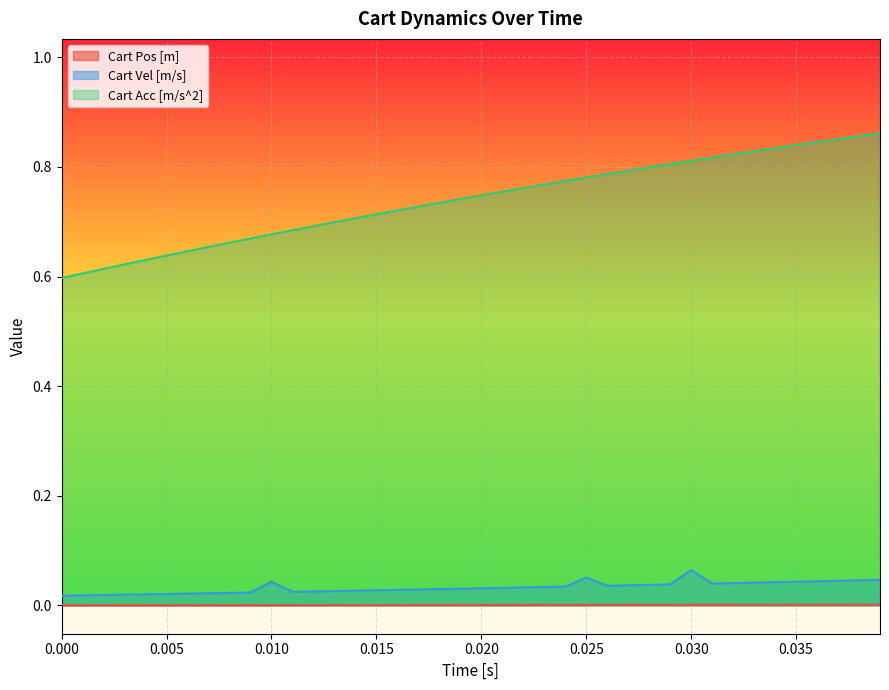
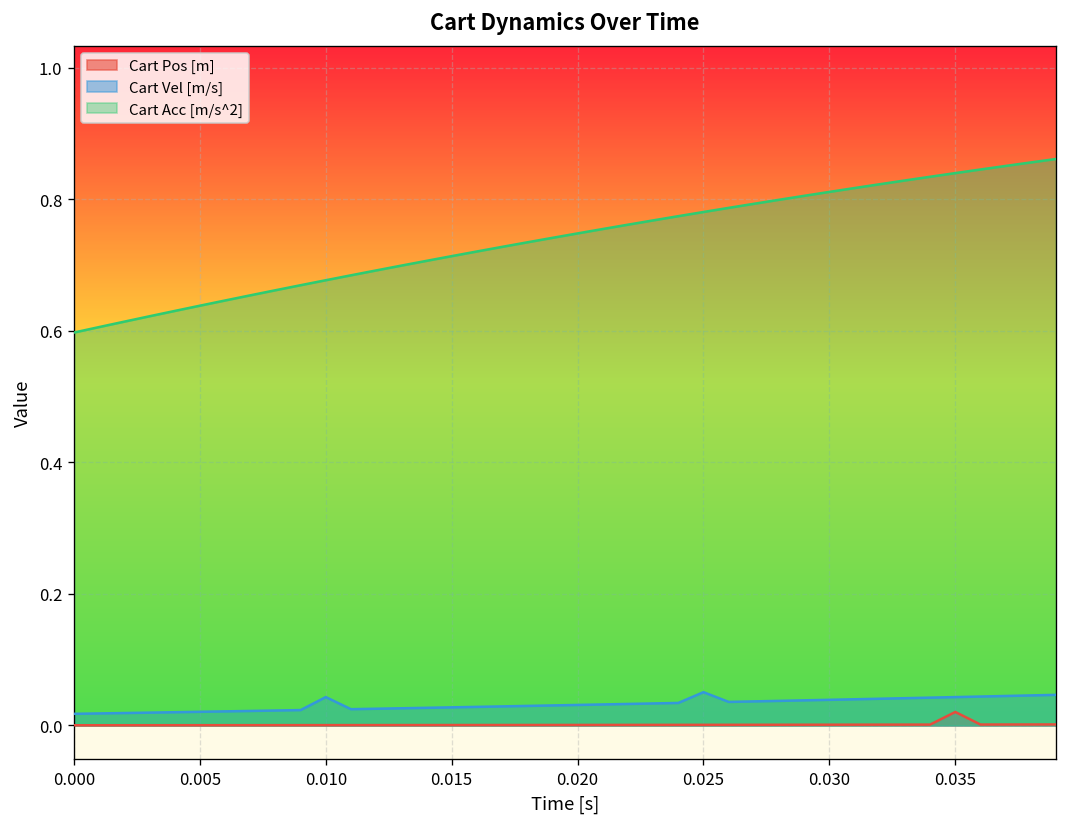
Cart Vel [m/s], 0.030: 0.06 -> 0.04
Cart Pos [m], 0.035: 0.00 -> 0.02
